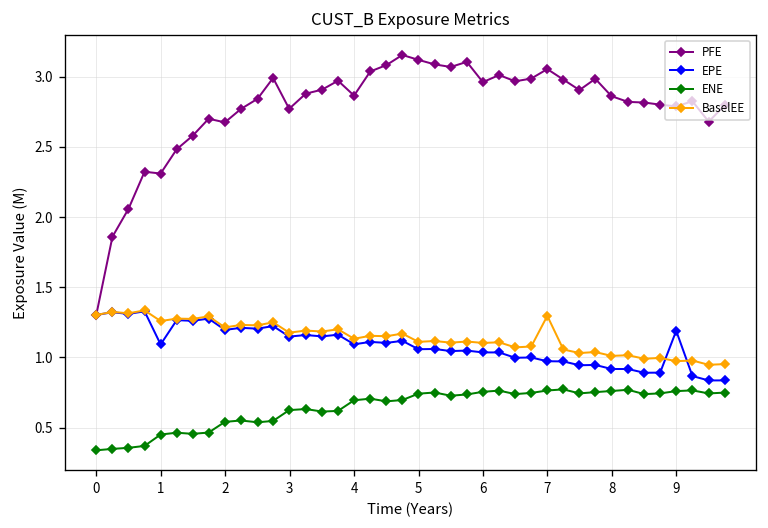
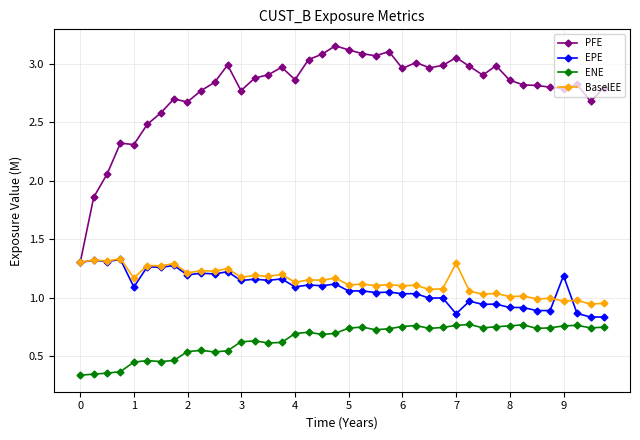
BaselEE, 1: 1.26 -> 1.17
EPE, 7: 0.97 -> 0.86
